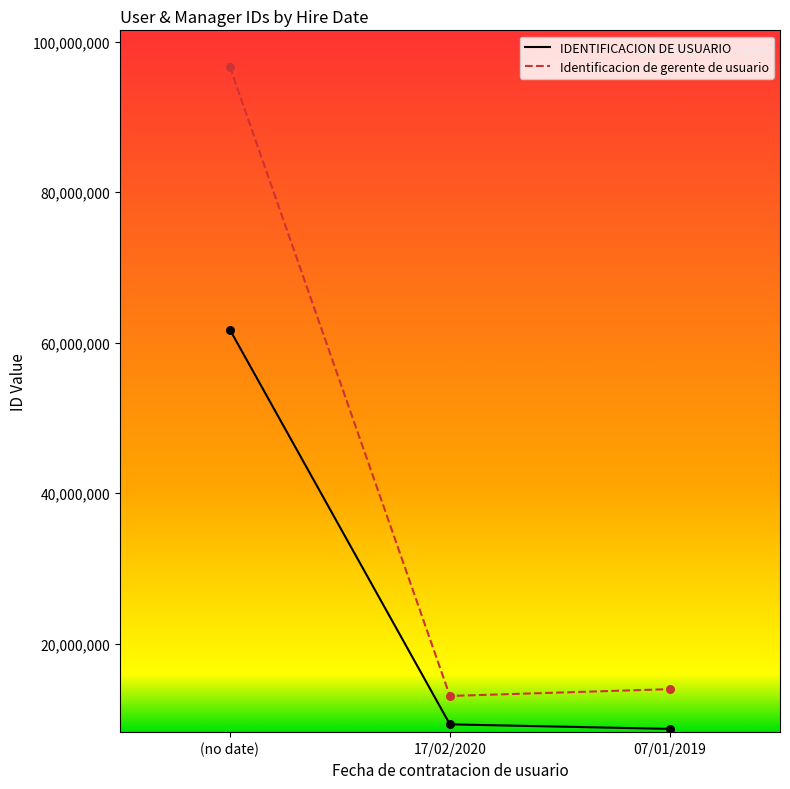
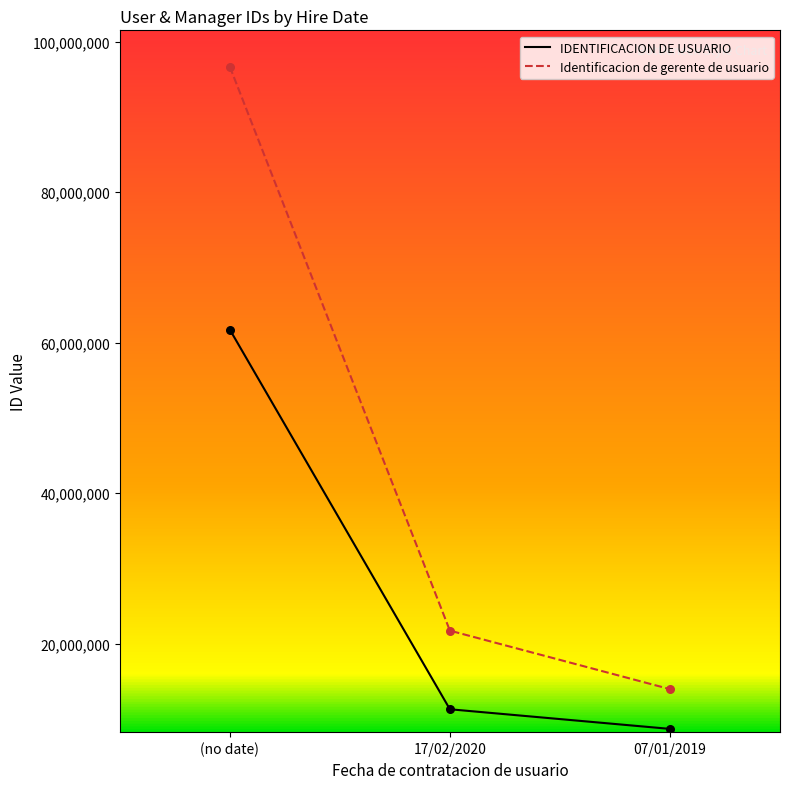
IDENTIFICACION DE USUARIO, 17/02/2020: 9,000,000 -> 11,000,000
Identificacion de gerente de usuario, 17/02/2020: 13,000,000 -> 22,000,000
